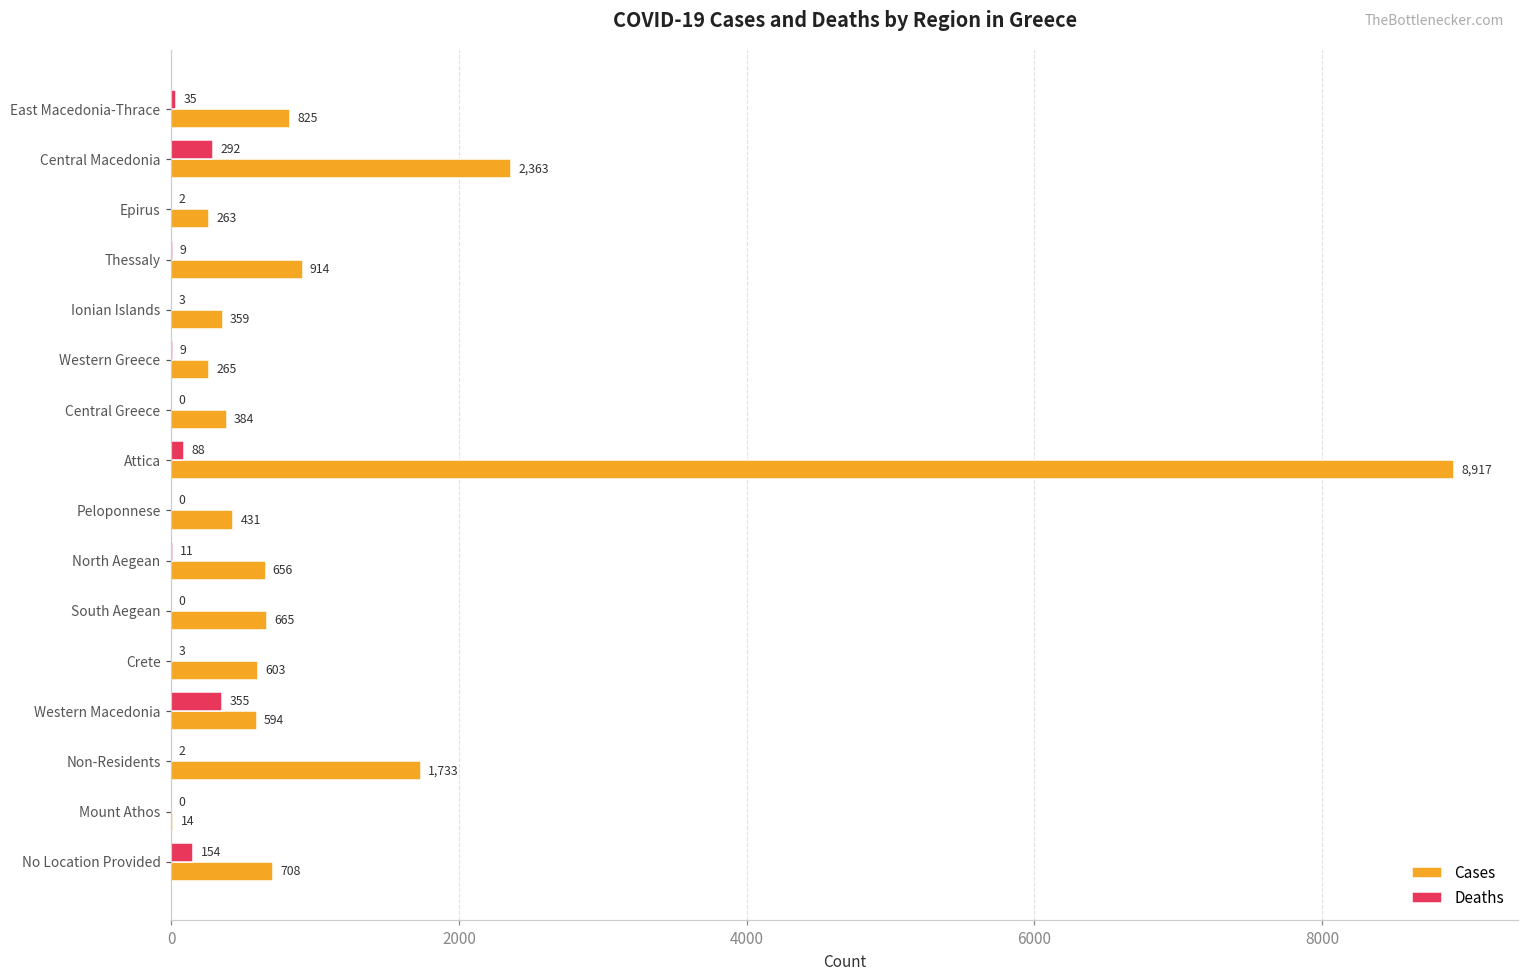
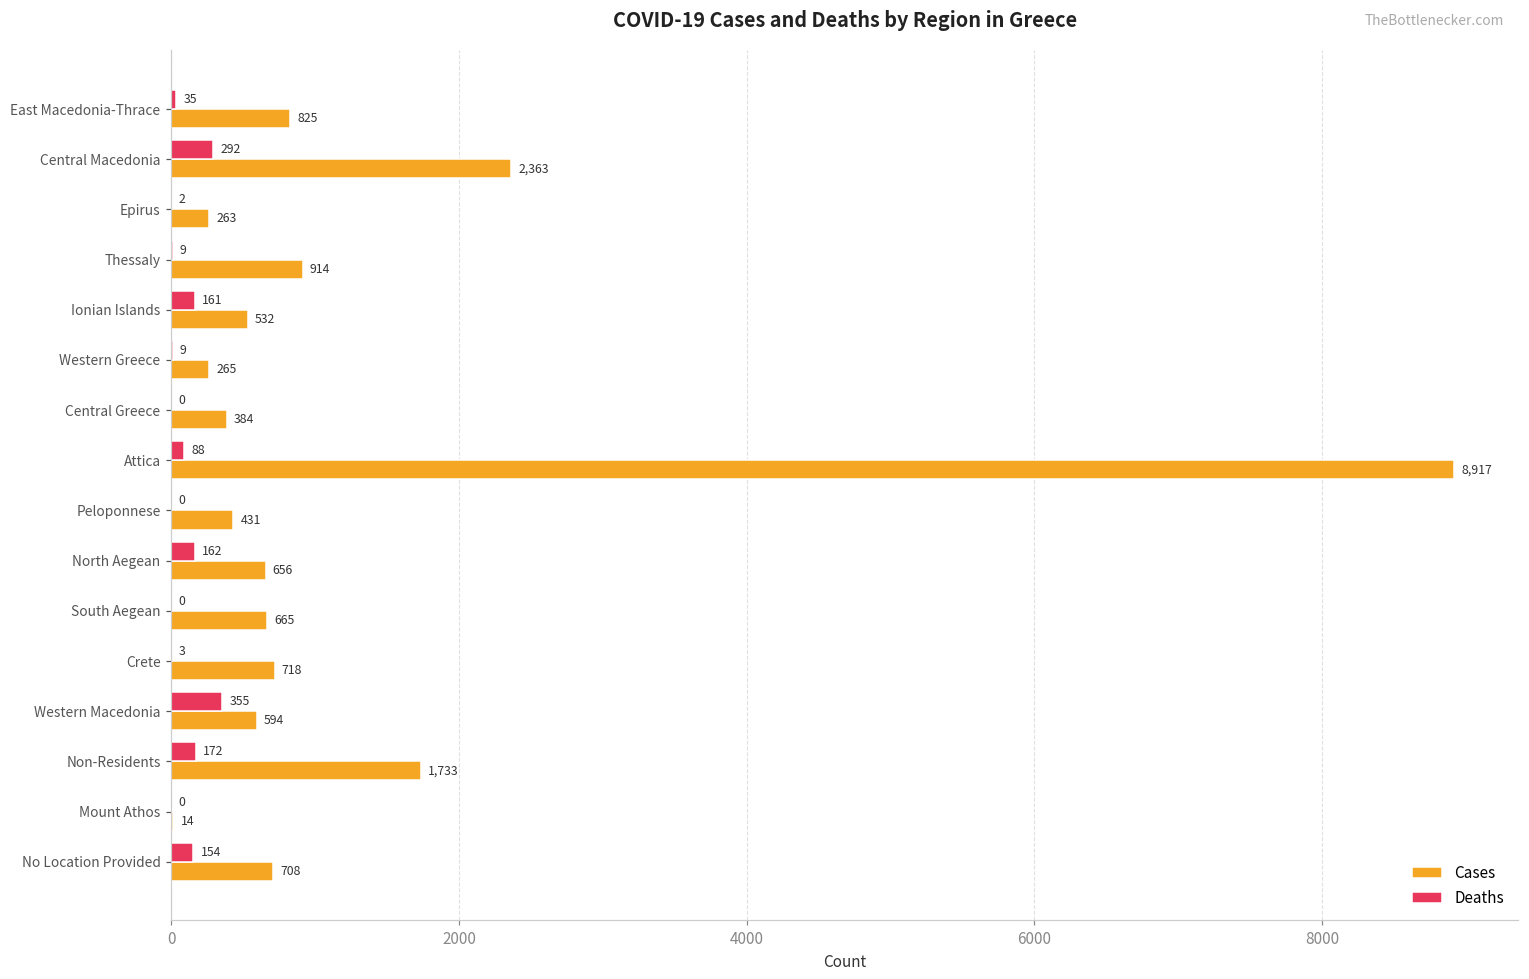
Deaths, Ionian Islands: 3 -> 161
Cases, Ionian Islands: 359 -> 532
Deaths, North Aegean: 11 -> 162
Cases, Crete: 603 -> 718
Deaths, Non-Residents: 2 -> 172
